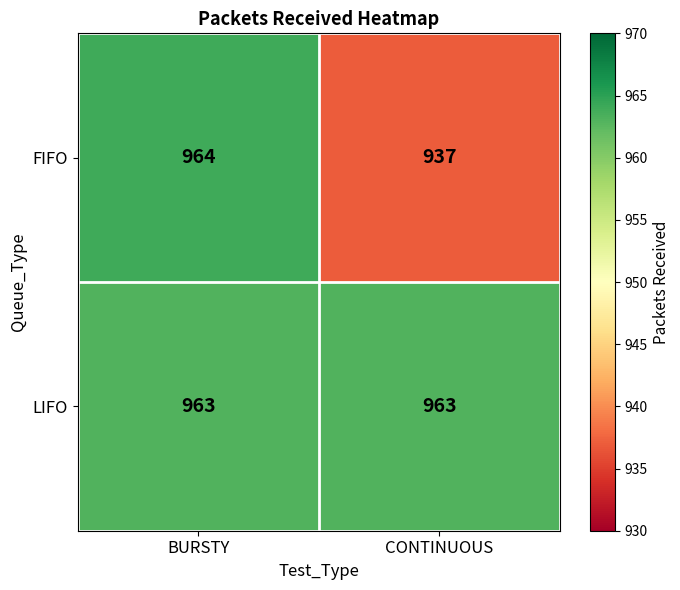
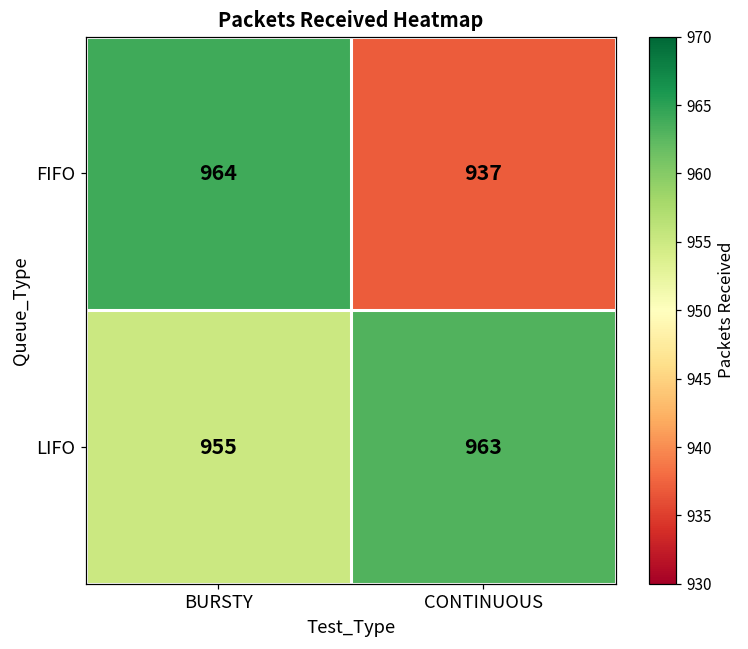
LIFO, BURSTY: 963 -> 955
